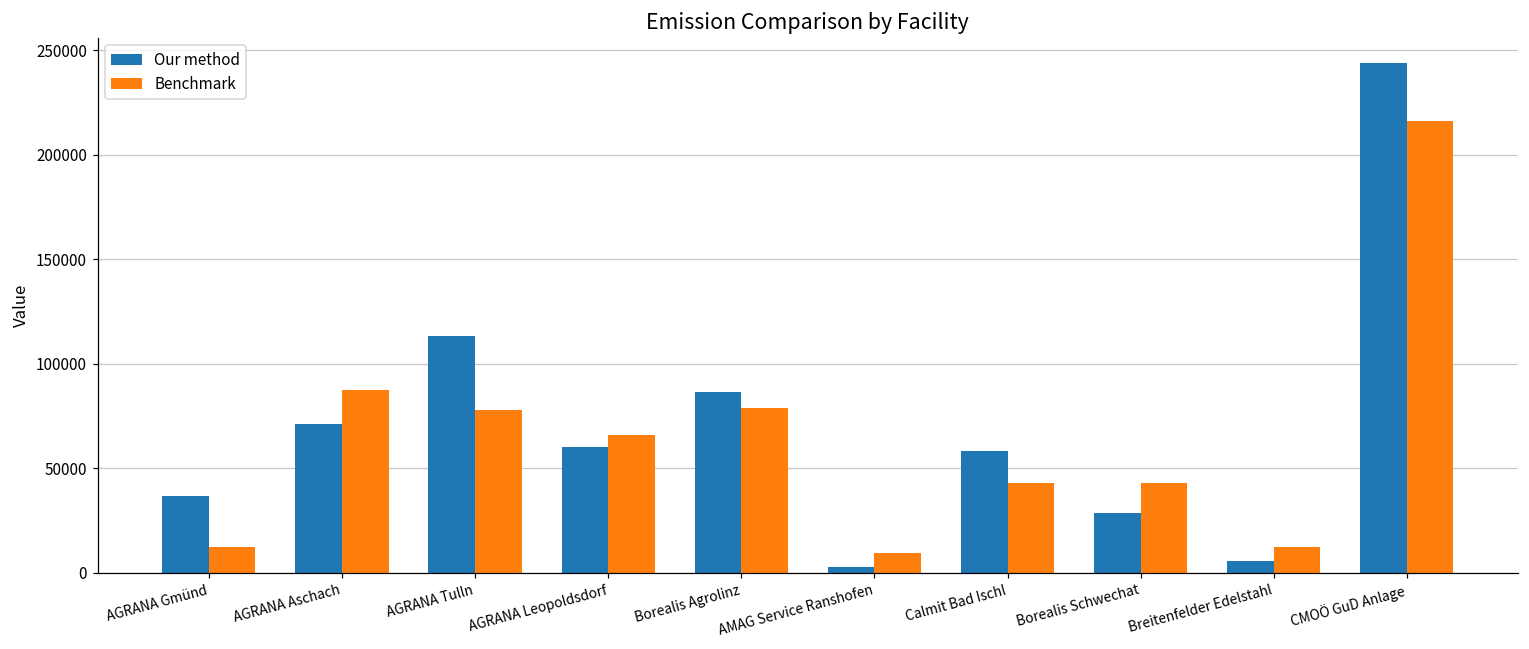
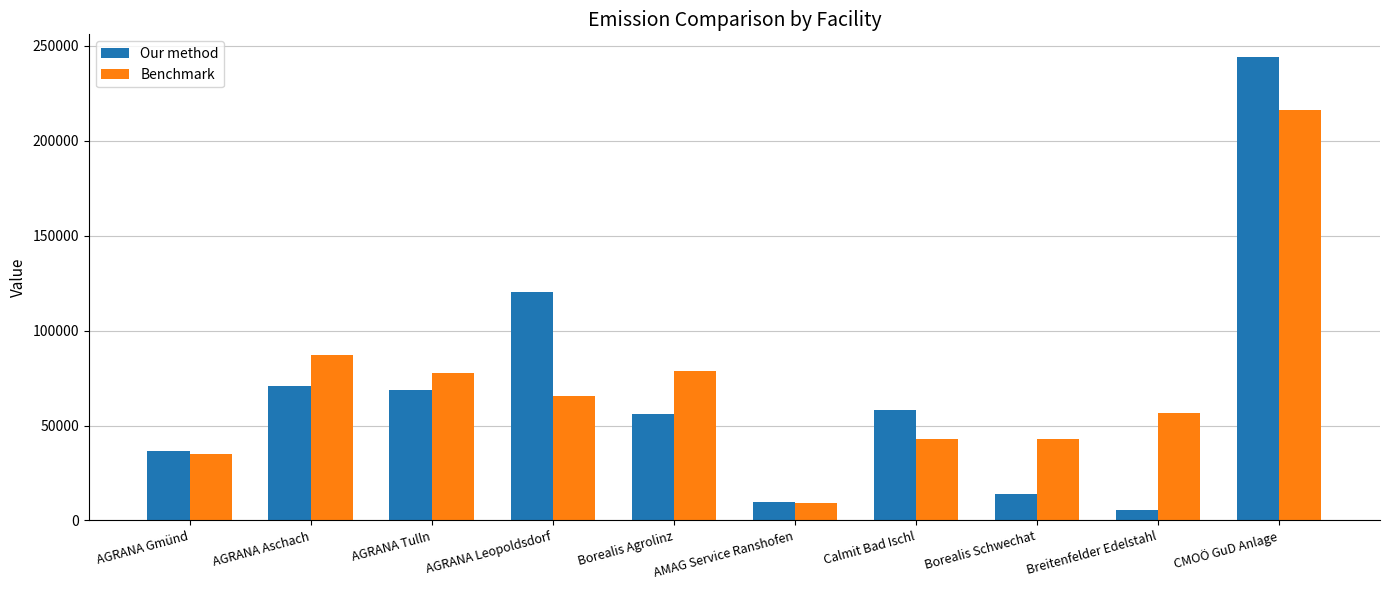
Benchmark, AGRANA Gmünd: 12000 -> 35000
Our method, AGRANA Tulln: 113000 -> 68000
Our method, AGRANA Leopoldsdorf: 60000 -> 120000
Our method, Borealis Agrolinz: 87000 -> 56000
Our method, AMAG Service Ranshofen: 3000 -> 10000
Our method, Borealis Schwechat: 28000 -> 14000
Benchmark, Breitenfelder Edelstahl: 12000 -> 57000
